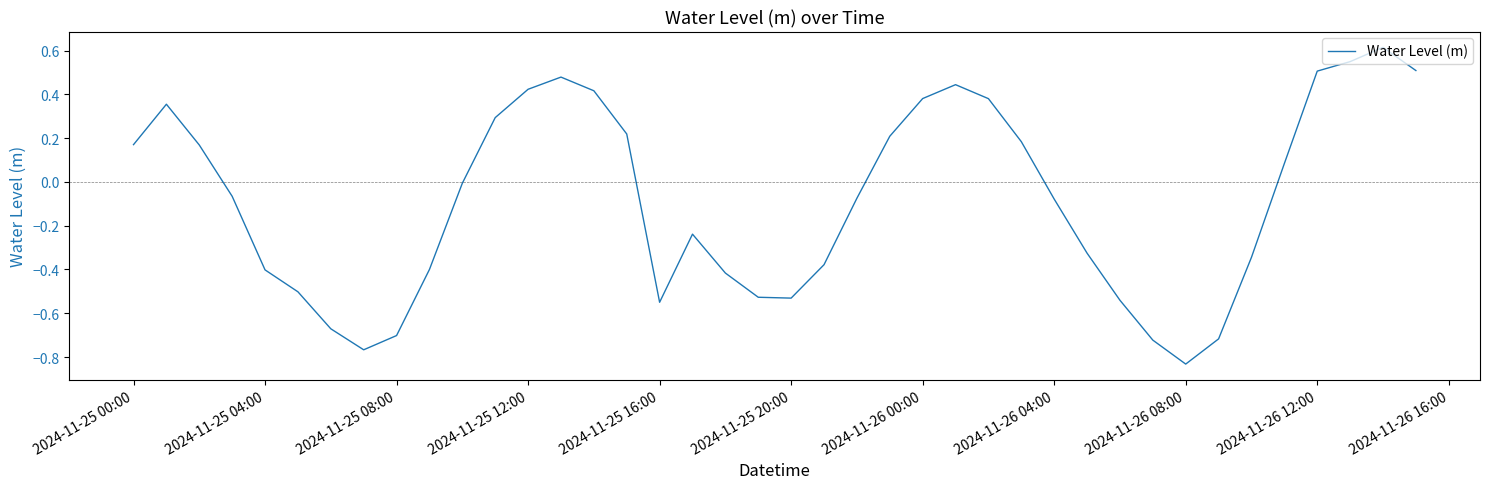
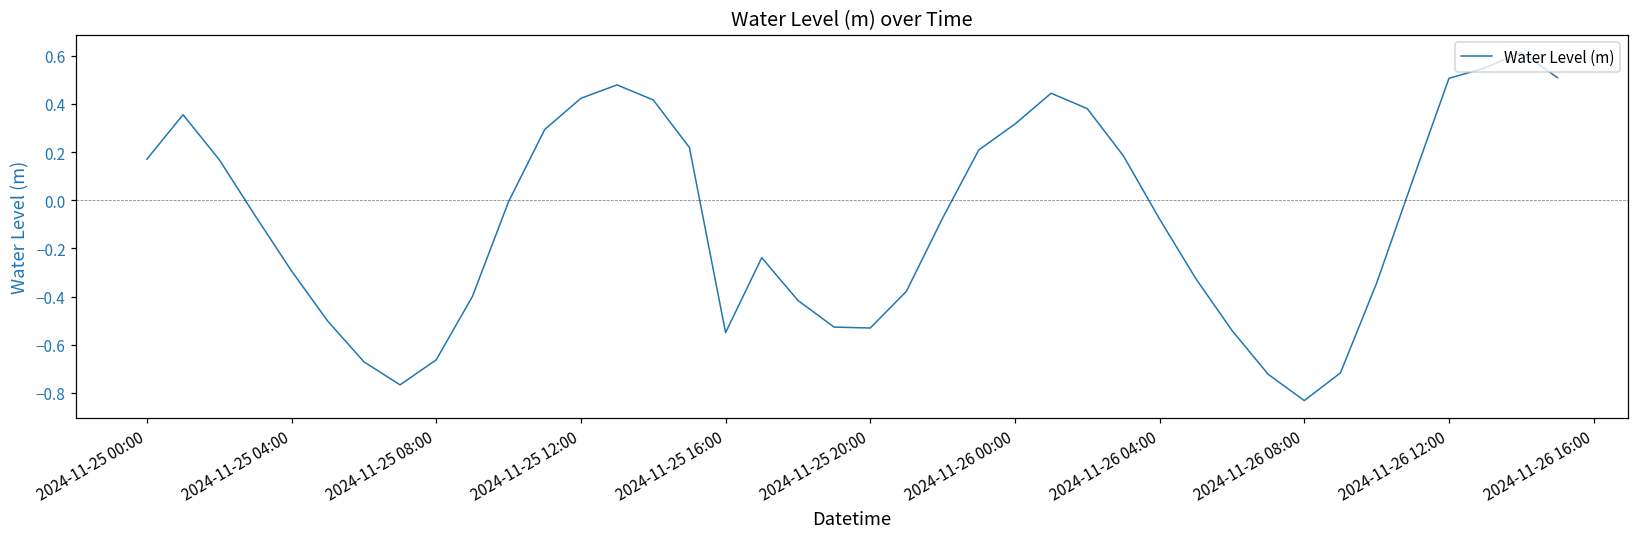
2024-11-25 04:00: -0.40 -> -0.29
2024-11-25 08:00: -0.70 -> -0.66
2024-11-26 00:00: 0.38 -> 0.32
